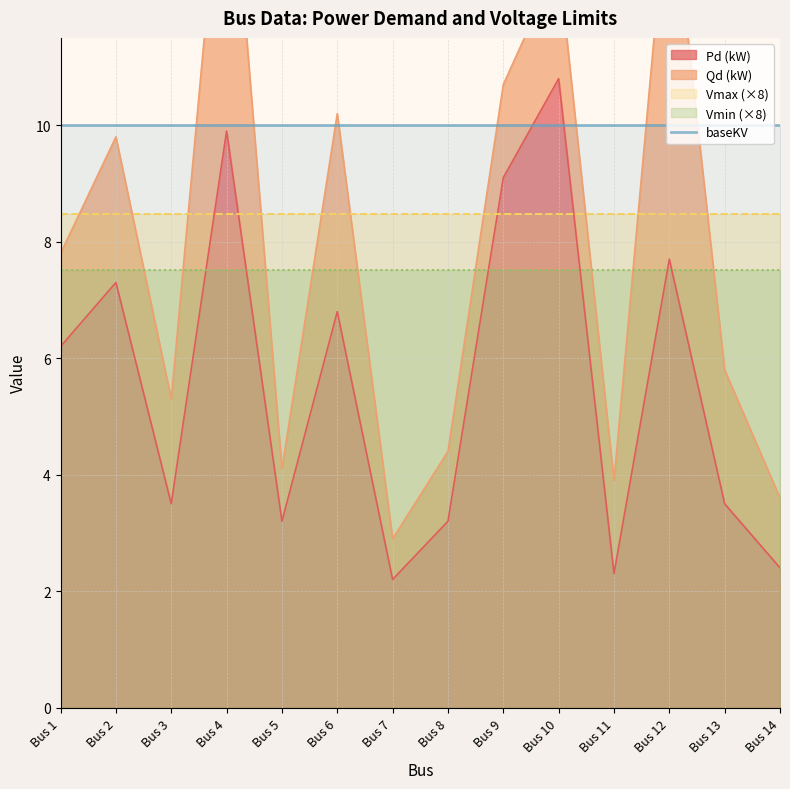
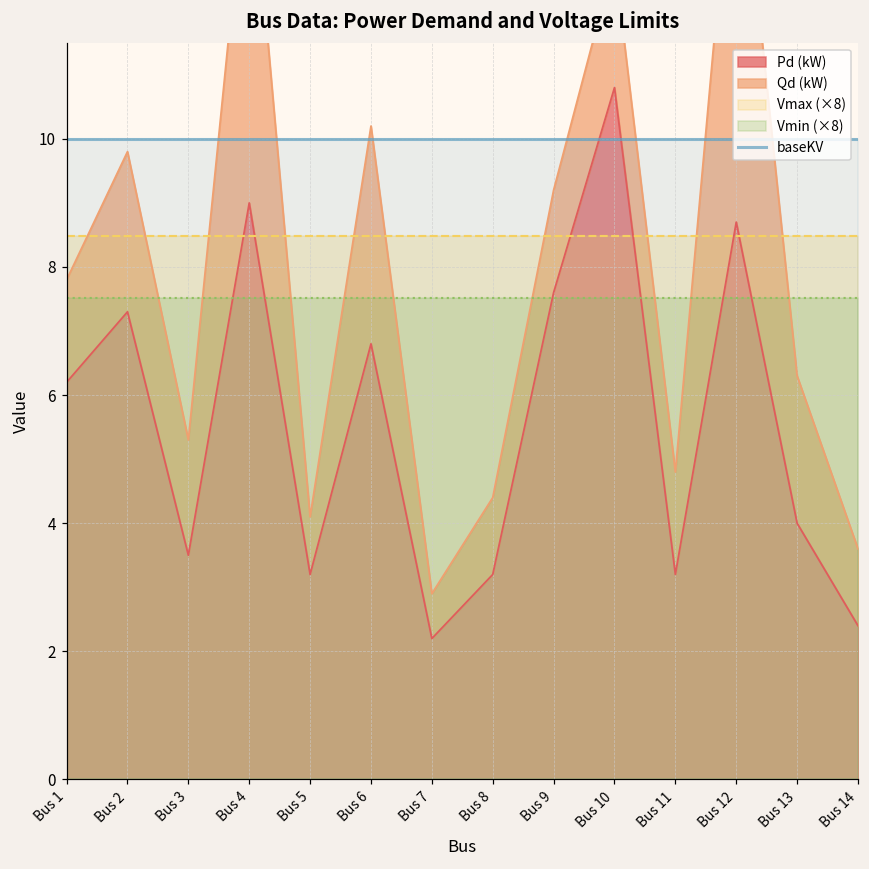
Pd (kW), Bus 4: 9.9 -> 9.0
Pd (kW), Bus 9: 9.1 -> 7.6
Pd (kW), Bus 11: 2.3 -> 3.2
Pd (kW), Bus 12: 7.7 -> 8.7
Pd (kW), Bus 13: 3.5 -> 4.0
